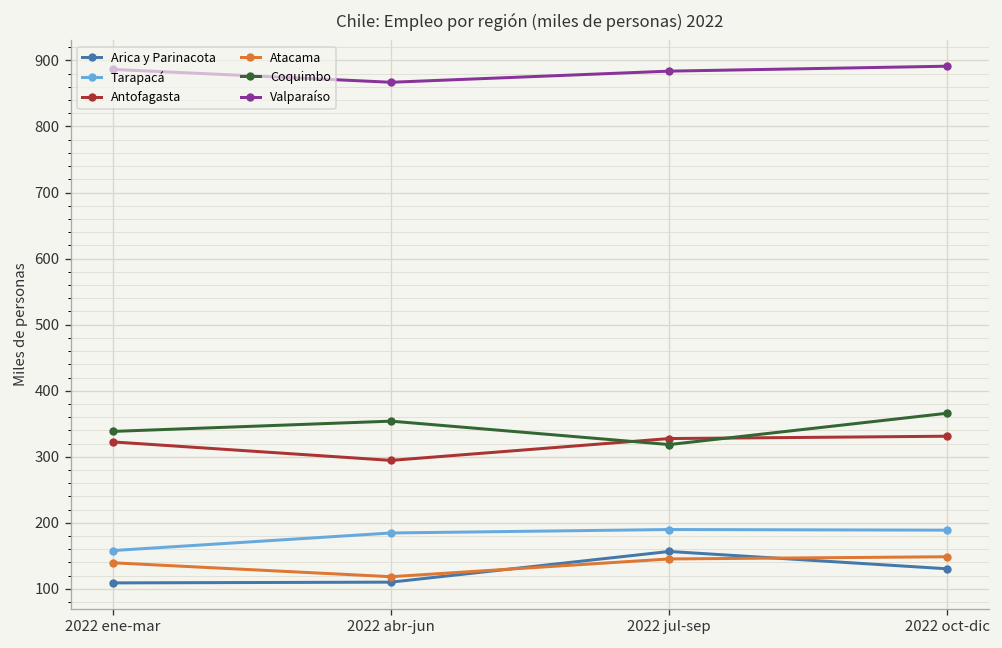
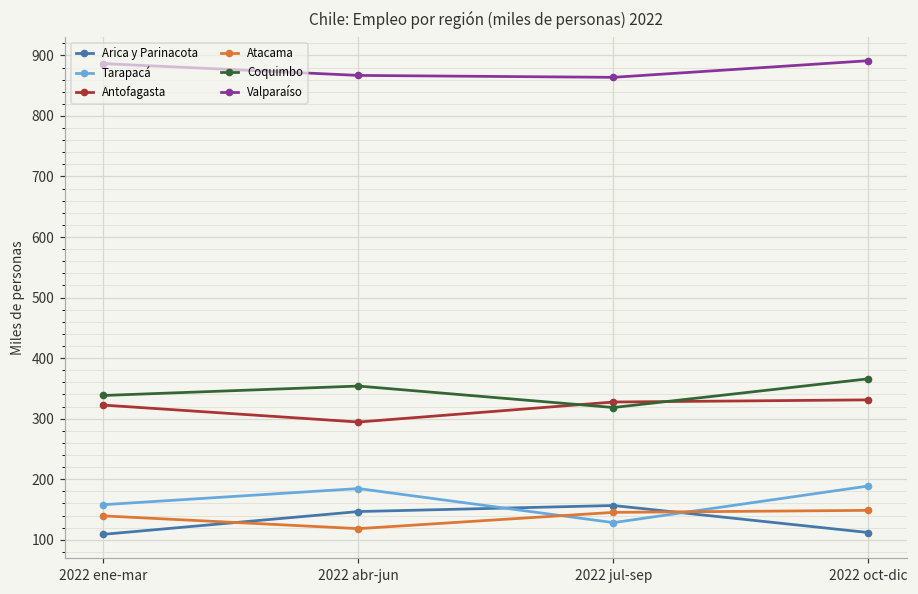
Arica y Parinacota, 2022 abr-jun: 110 -> 150
Tarapacá, 2022 jul-sep: 190 -> 130
Valparaíso, 2022 jul-sep: 880 -> 860
Arica y Parinacota, 2022 oct-dic: 130 -> 110
